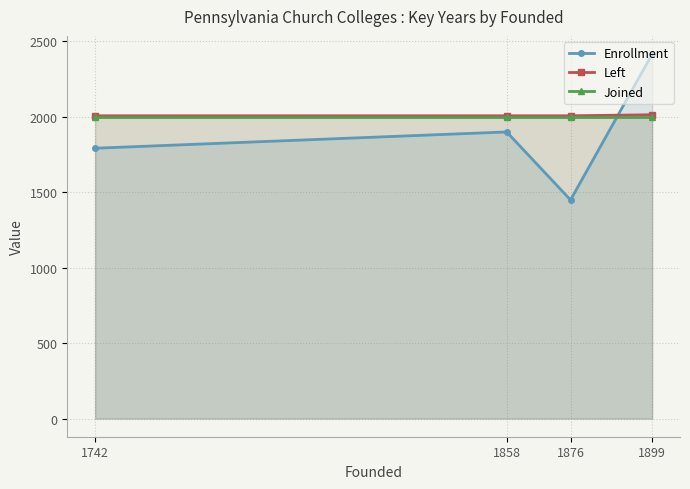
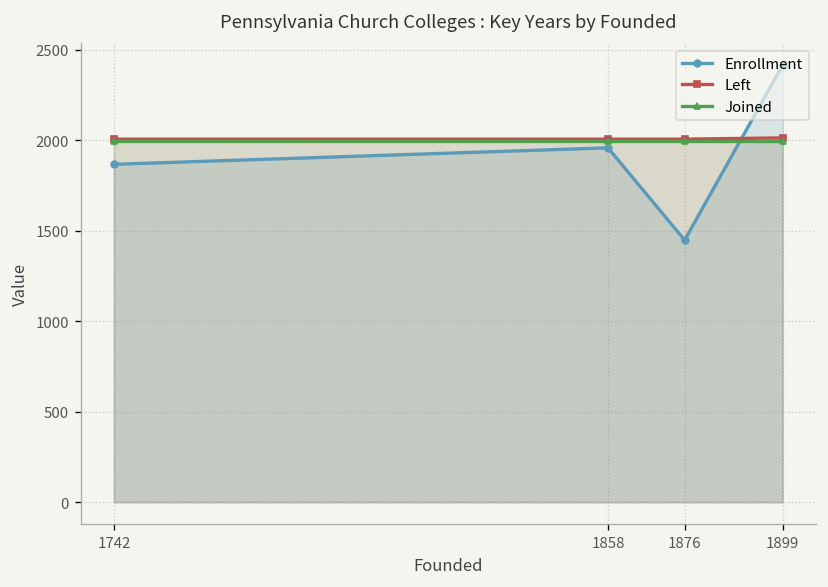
Enrollment, 1742: 1790 -> 1870
Enrollment, 1858: 1900 -> 1960
